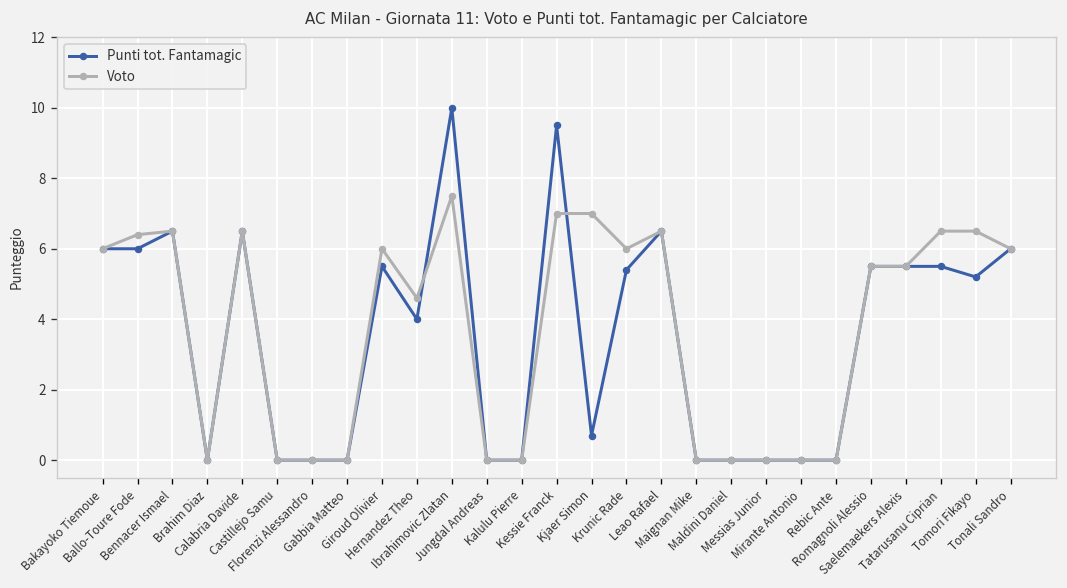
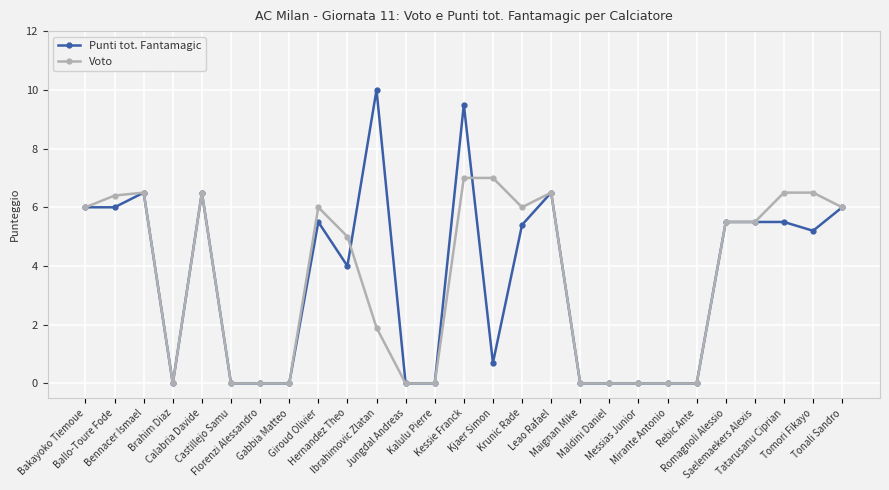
Voto, Hernandez Theo: 4.6 -> 5.0
Voto, Ibrahimovic Zlatan: 7.5 -> 1.9
